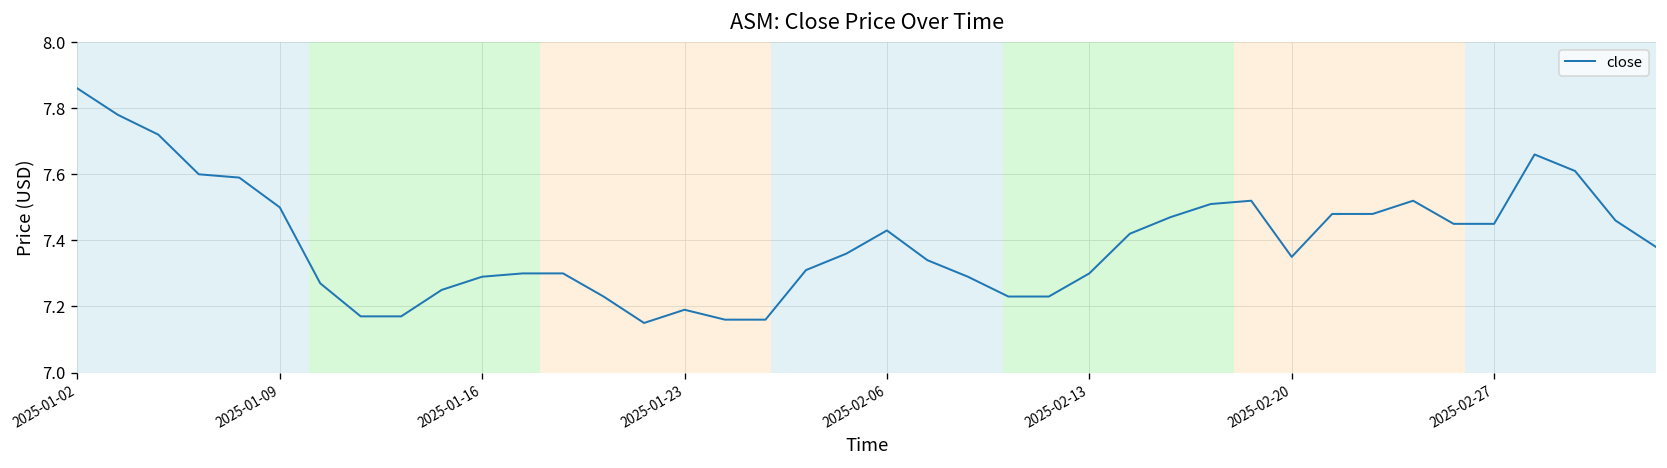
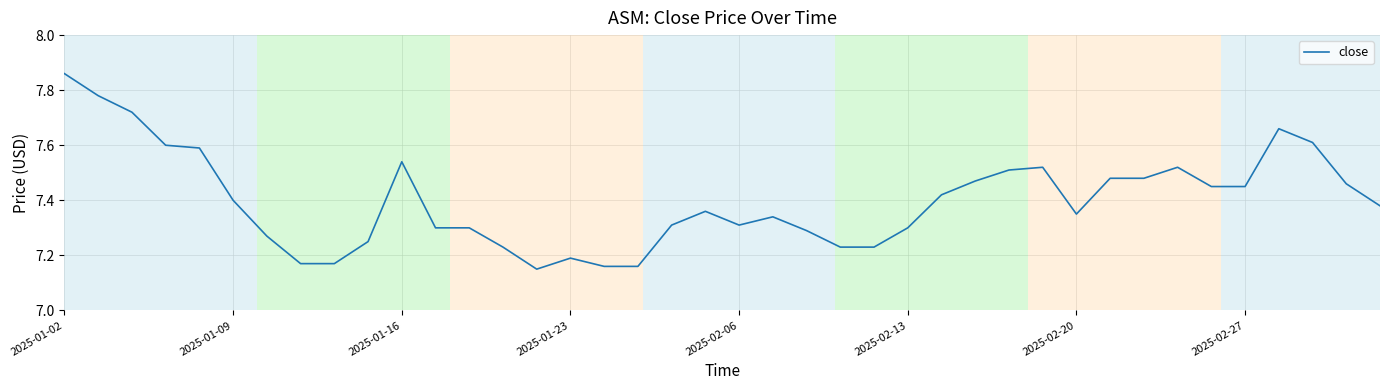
2025-01-09: 7.5 -> 7.4
2025-01-16: 7.29 -> 7.54
2025-02-06: 7.43 -> 7.31
